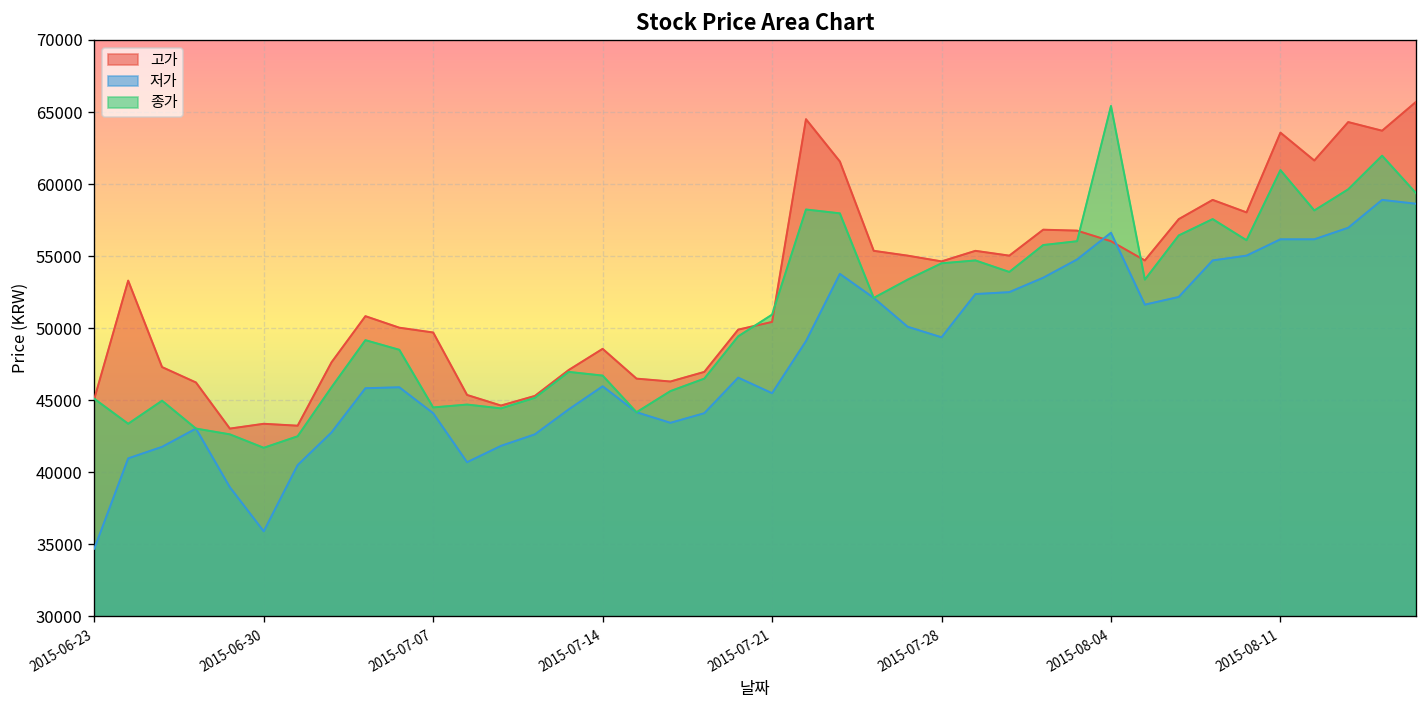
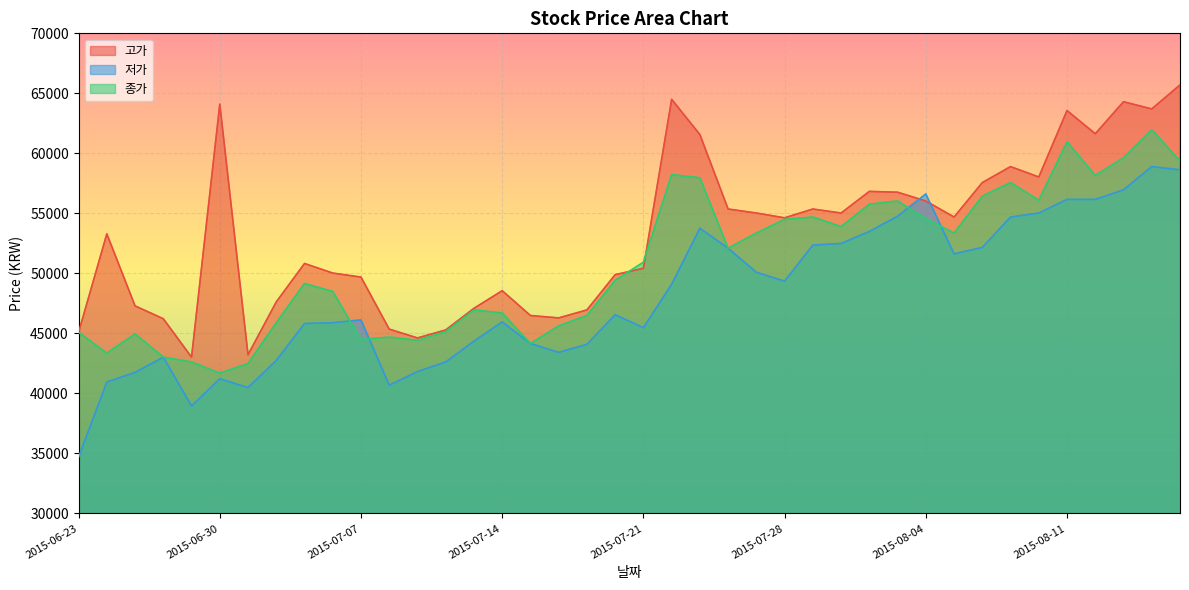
고가, 2015-06-30: 43400 -> 64100
저가, 2015-06-30: 35900 -> 41200
저가, 2015-07-07: 44100 -> 46100
종가, 2015-08-04: 65400 -> 54600
